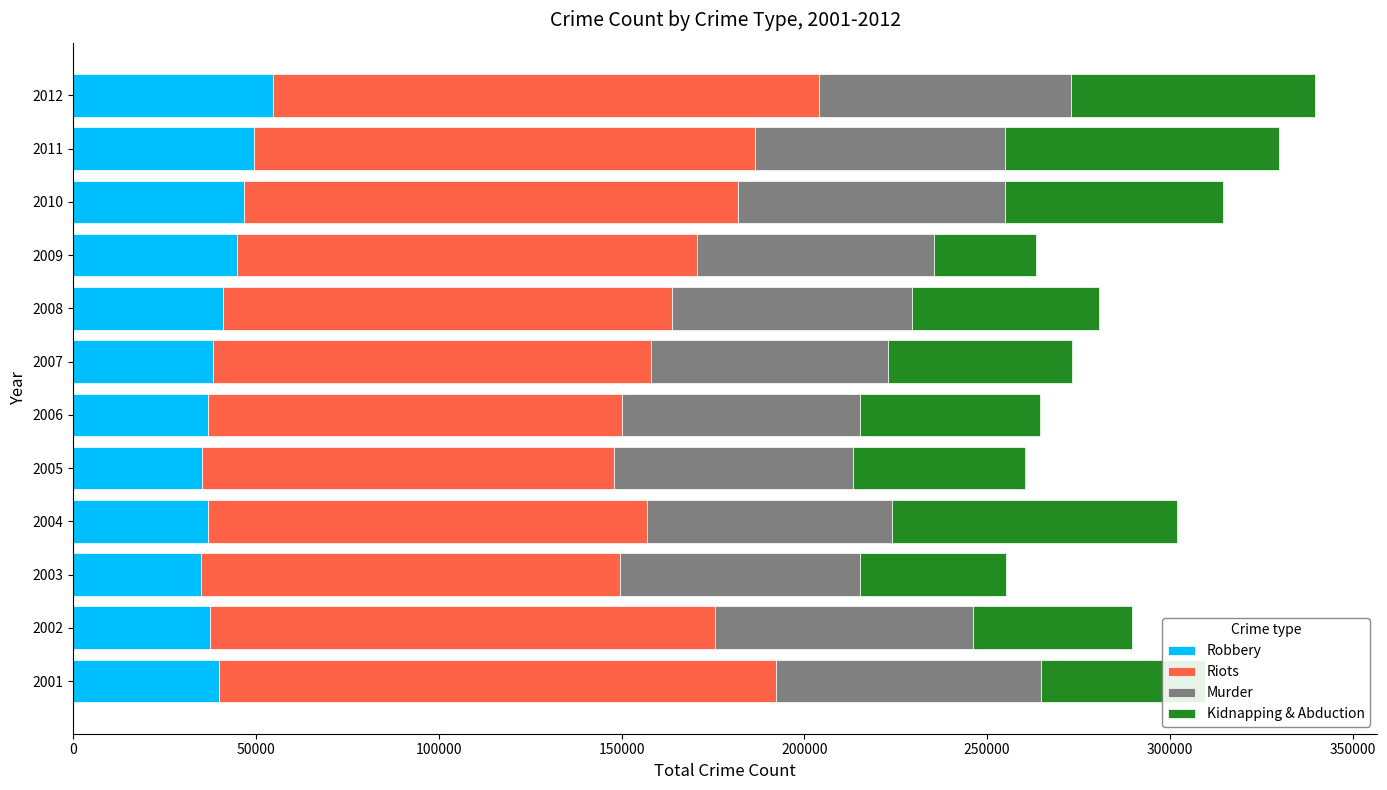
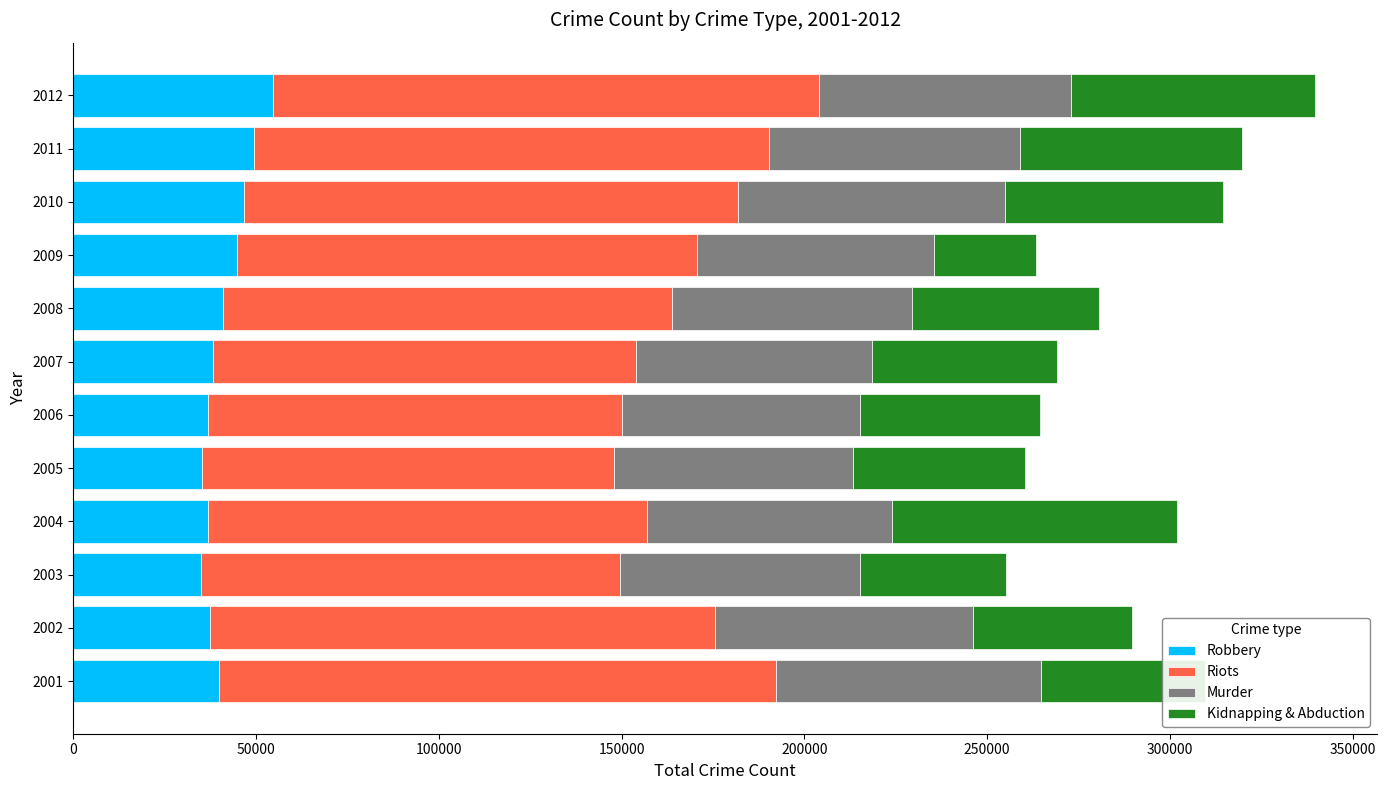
Riots, 2011: 137000 -> 141000
Kidnapping & Abduction, 2011: 75000 -> 61000
Riots, 2007: 120000 -> 116000
